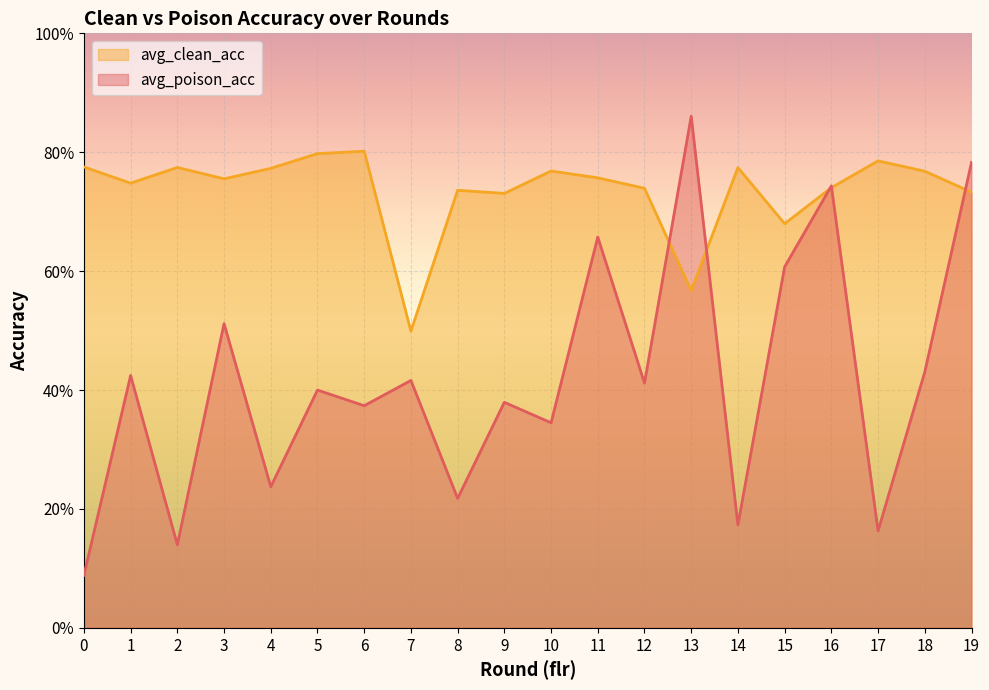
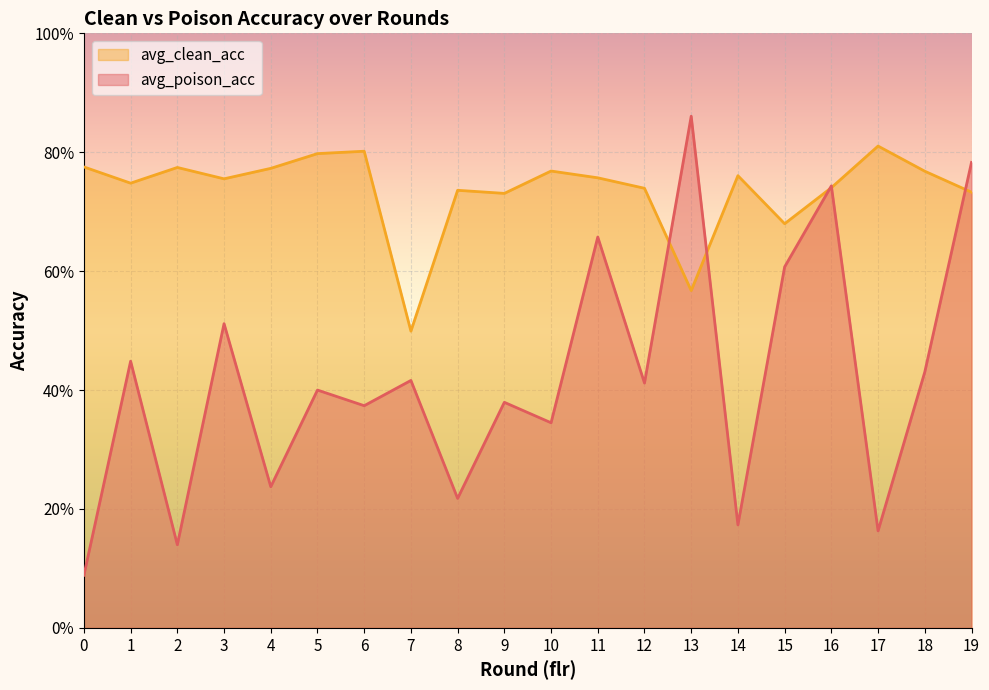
avg_poison_acc, 1: 42% -> 45%
avg_clean_acc, 14: 77% -> 76%
avg_clean_acc, 17: 79% -> 81%
